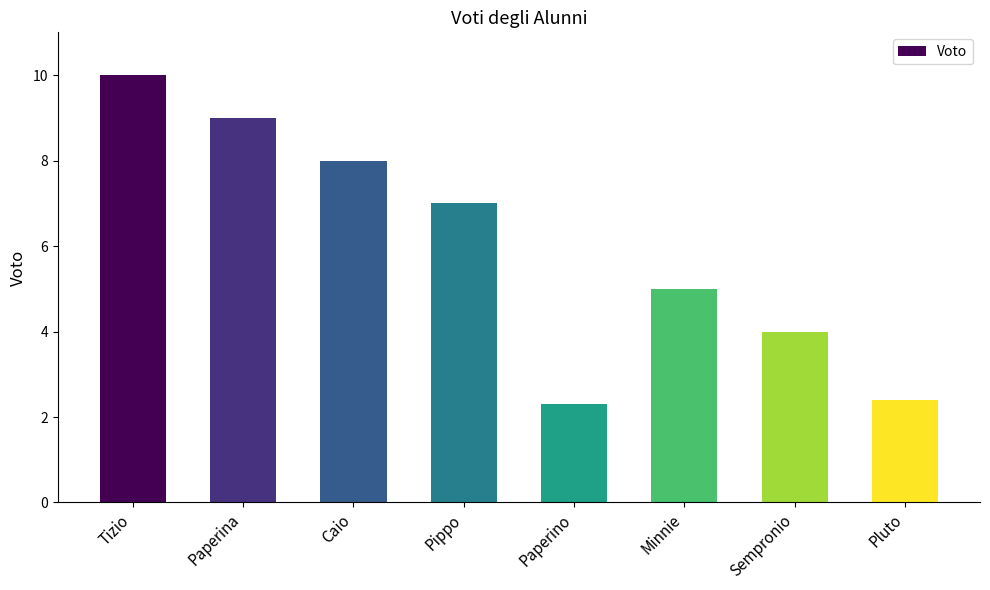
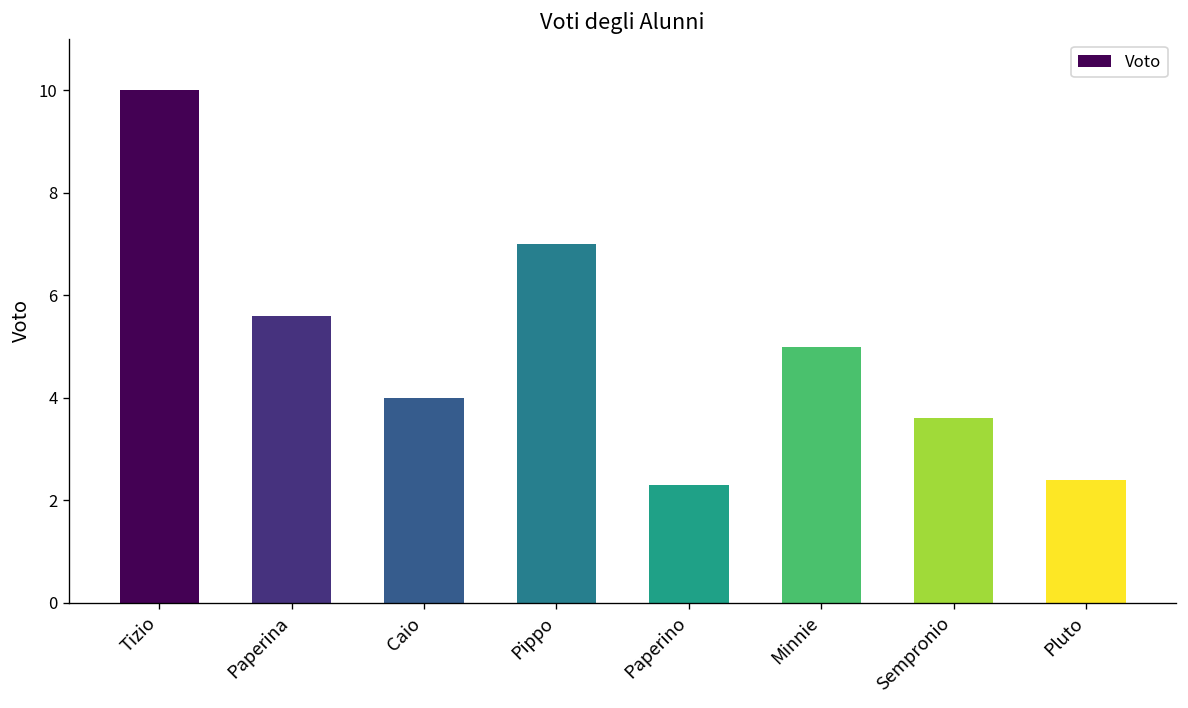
Paperina: 9.0 -> 5.6
Caio: 8 -> 4
Sempronio: 4.0 -> 3.6
